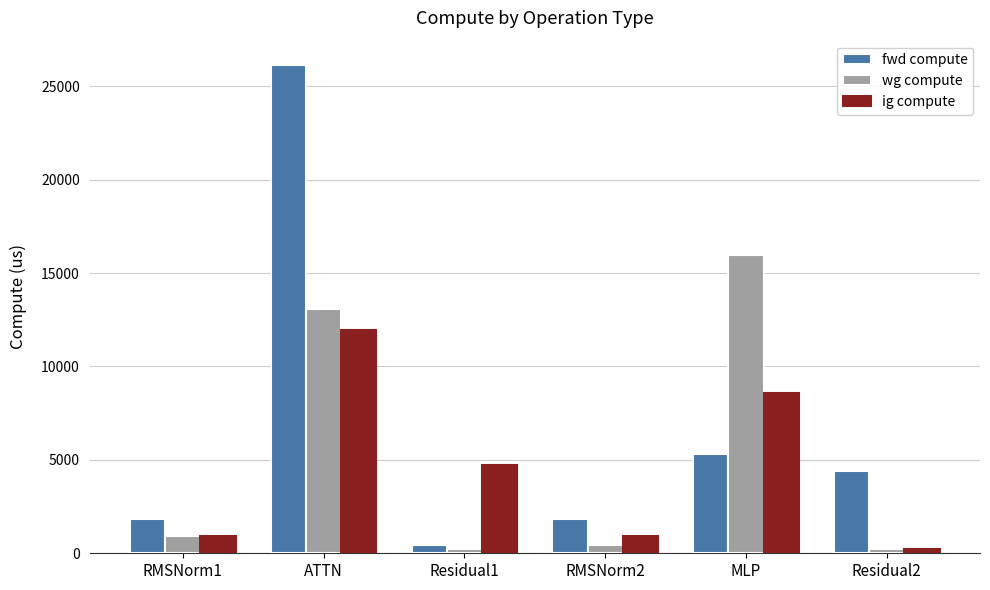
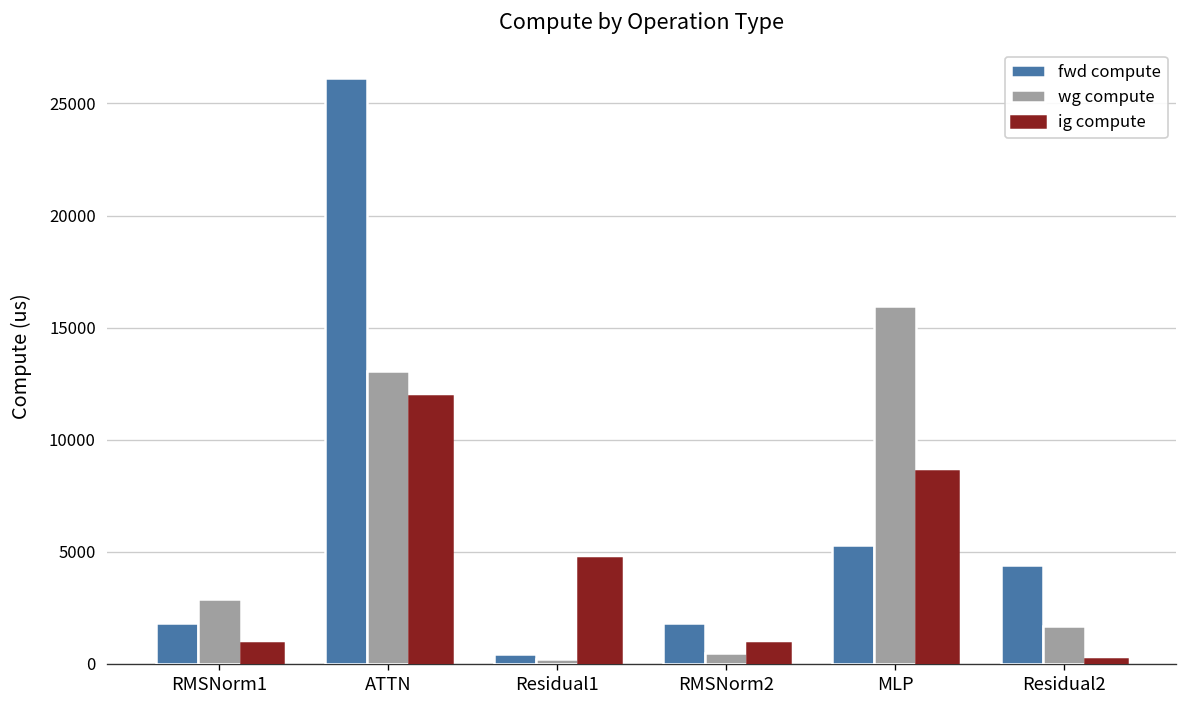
wg compute, RMSNorm1: 900 -> 2900
wg compute, Residual2: 200 -> 1700
